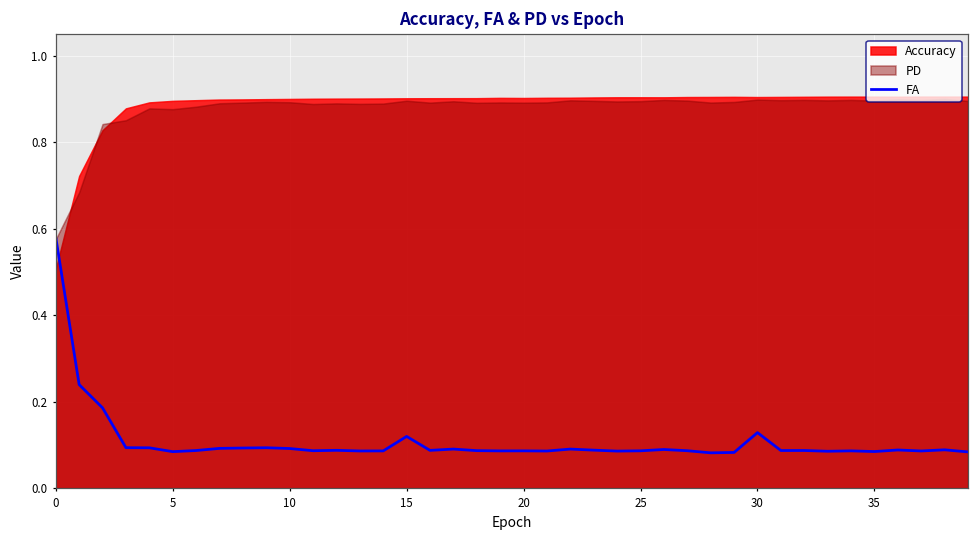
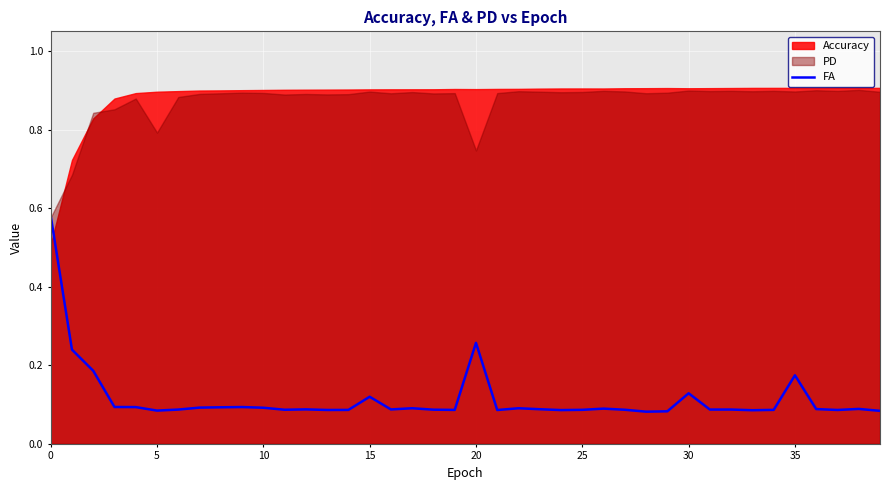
PD, 5: 0.88 -> 0.79
FA, 20: 0.09 -> 0.26
PD, 20: 0.89 -> 0.75
FA, 35: 0.08 -> 0.17
